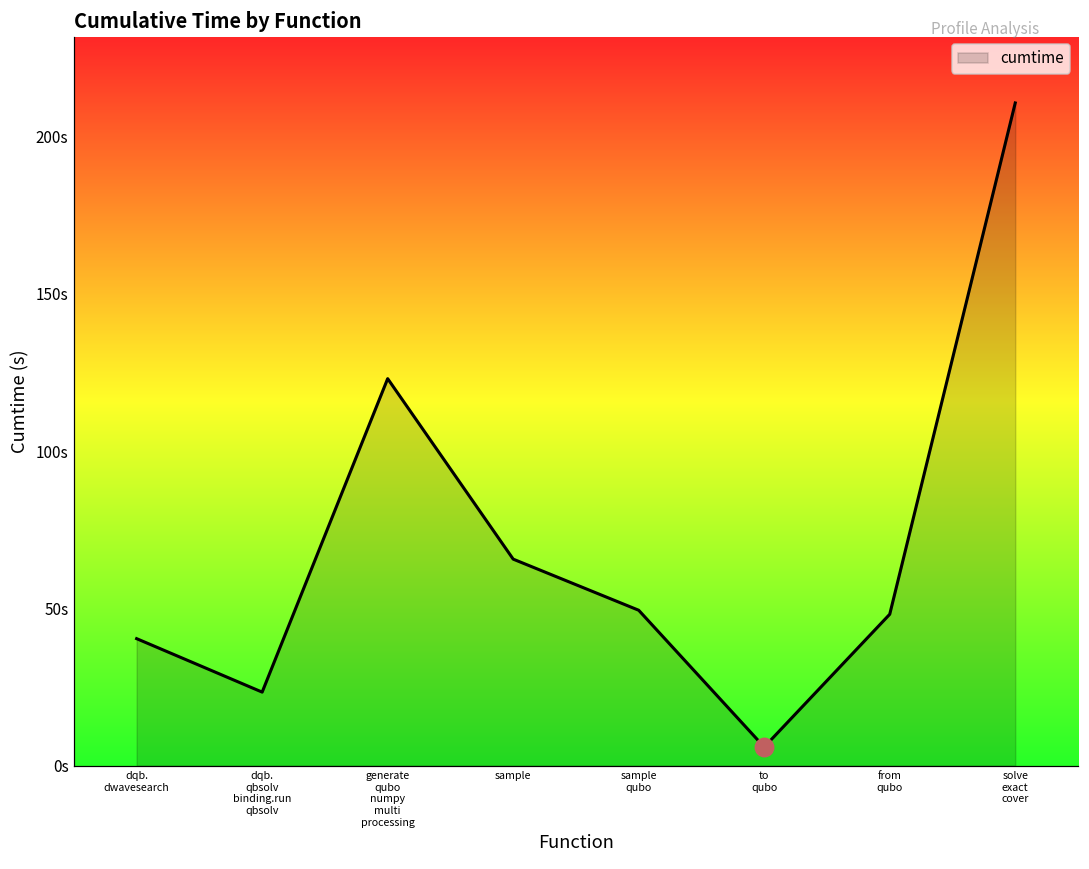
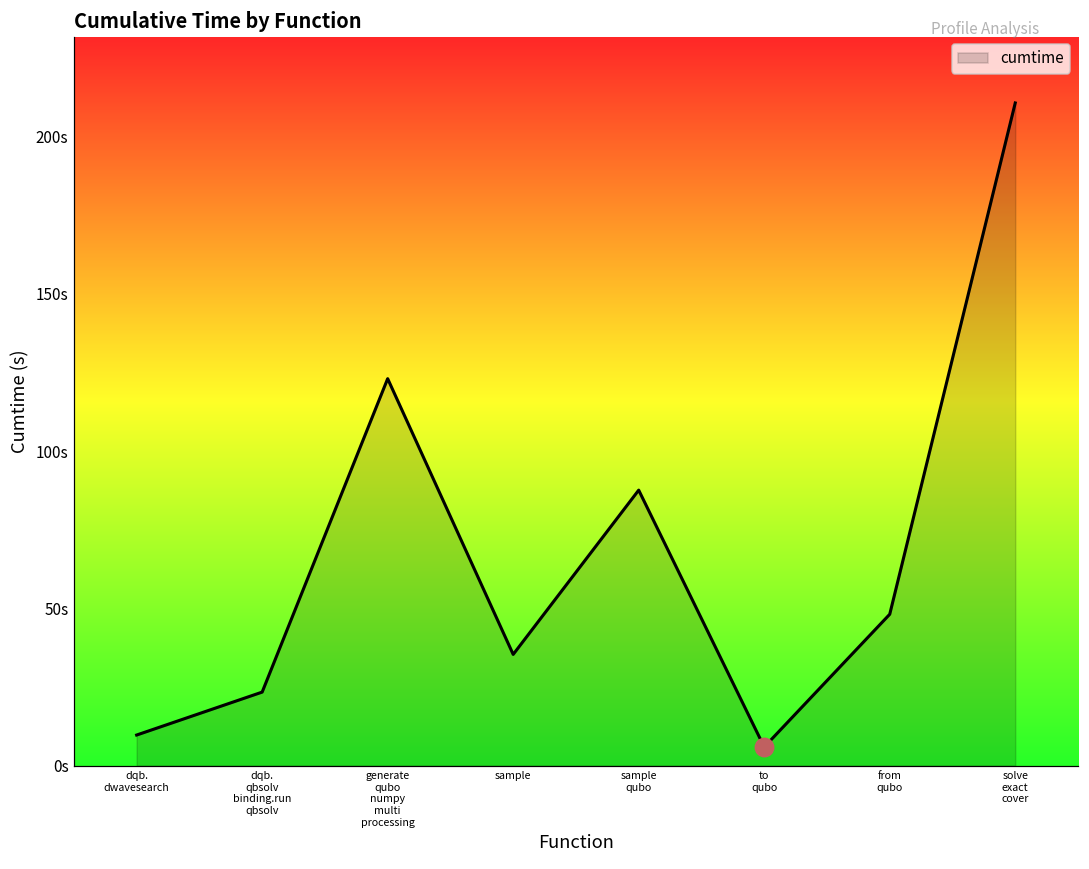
cumtime, dqb. dwavesearch: 40s -> 10s
cumtime, sample: 66s -> 35s
cumtime, sample qubo: 49s -> 88s
